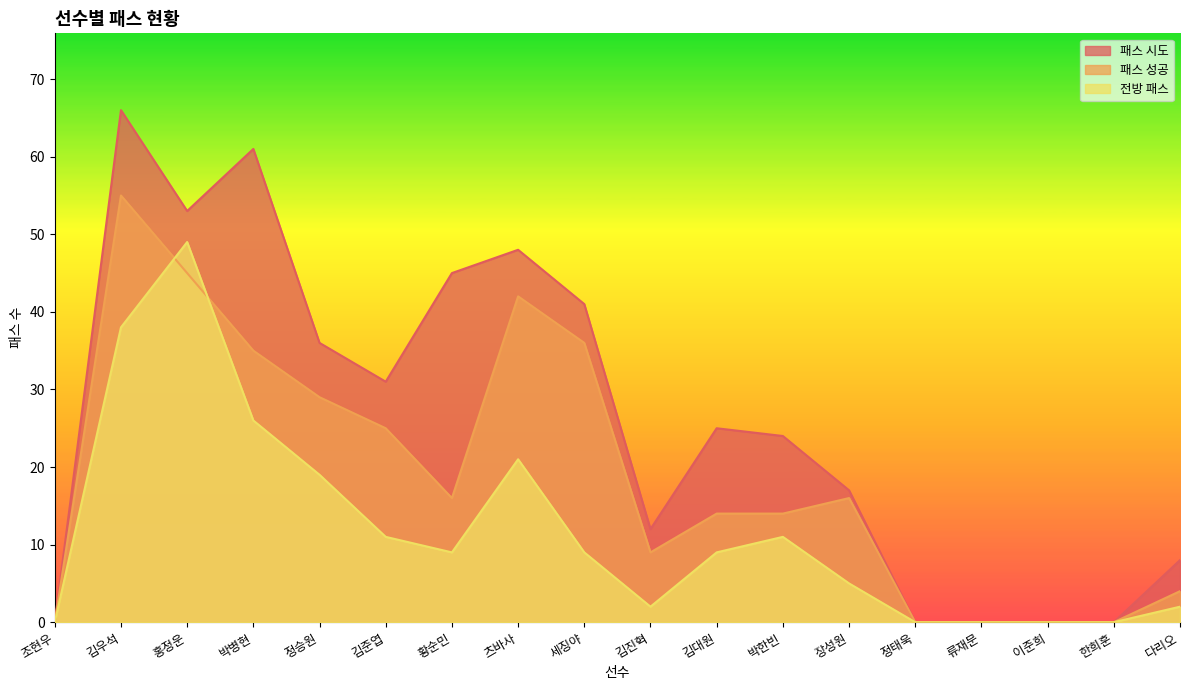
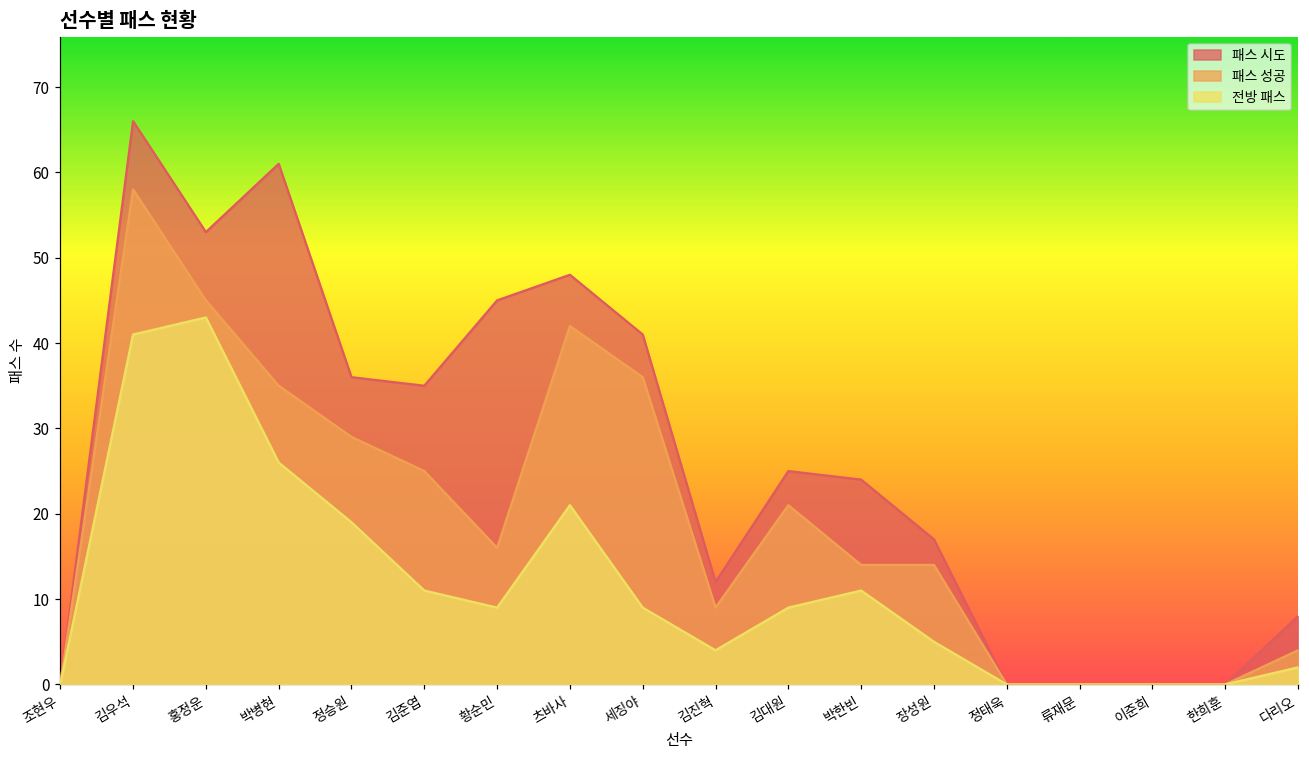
패스 성공, 김우석: 55 -> 58
전방 패스, 김우석: 38 -> 41
전방 패스, 홍정운: 49 -> 43
패스 시도, 김준엽: 31 -> 35
전방 패스, 김진혁: 2 -> 4
패스 성공, 김대원: 14 -> 21
패스 성공, 장성원: 16 -> 14
